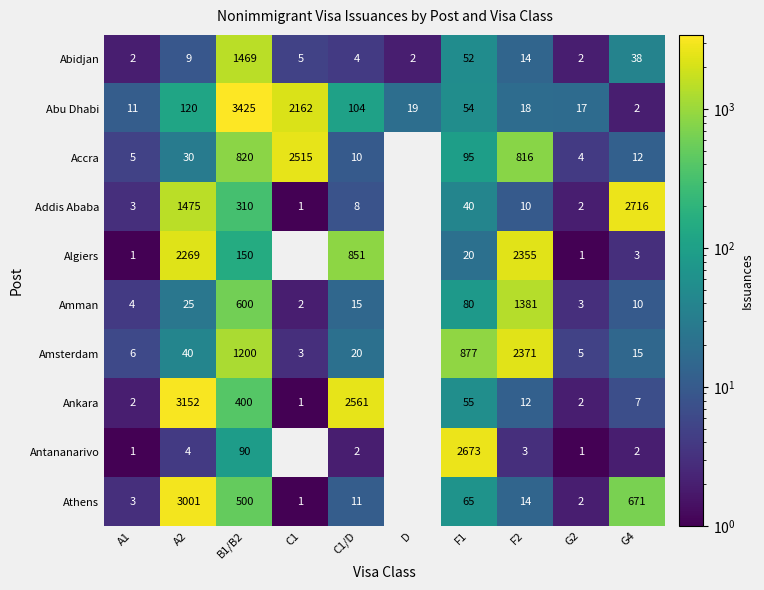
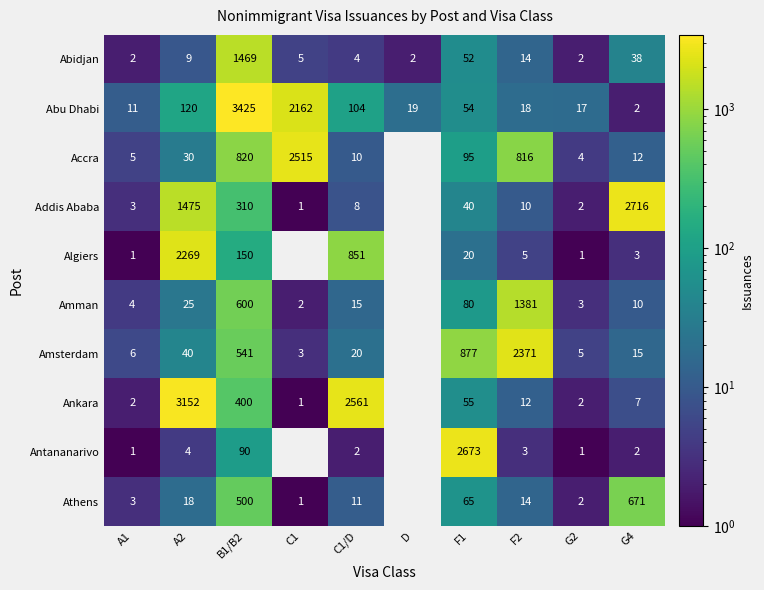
Algiers, F2: 2355 -> 5
Amsterdam, B1/B2: 1200 -> 541
Athens, A2: 3001 -> 18
